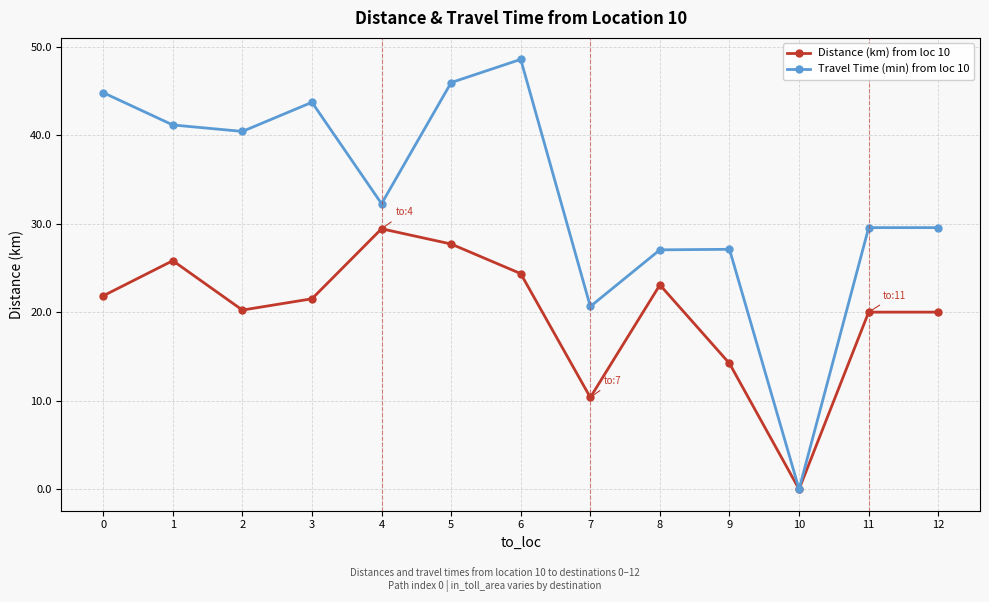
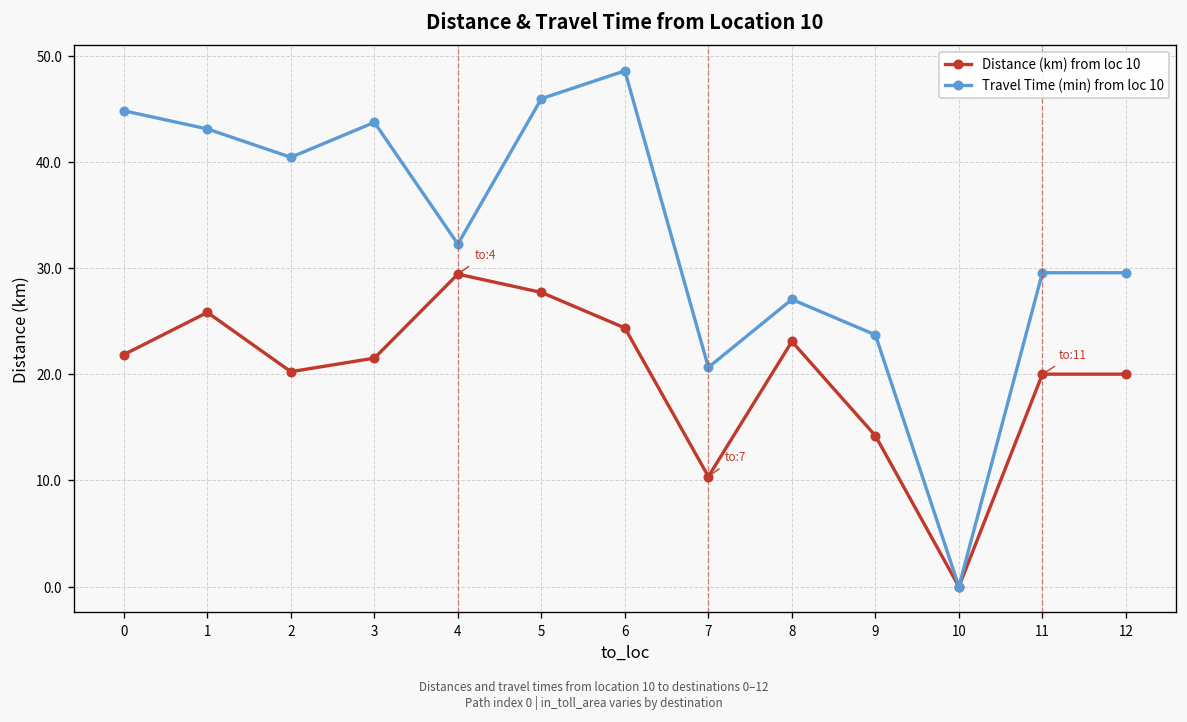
Travel Time (min) from loc 10, 1: 41 -> 43
Travel Time (min) from loc 10, 9: 27 -> 24
